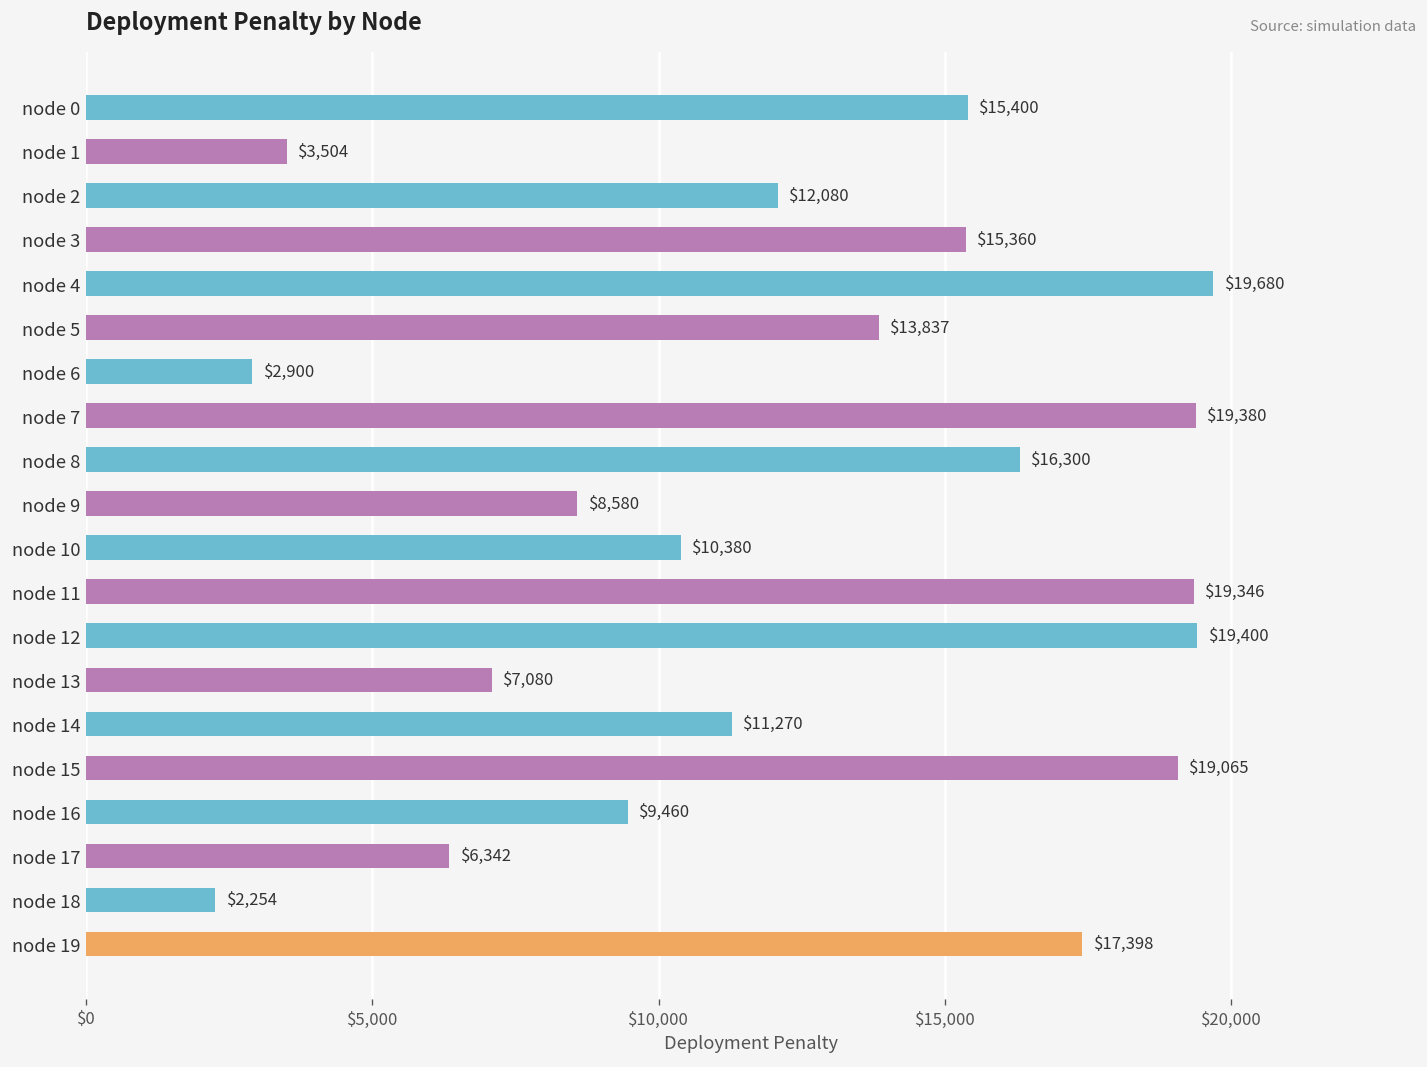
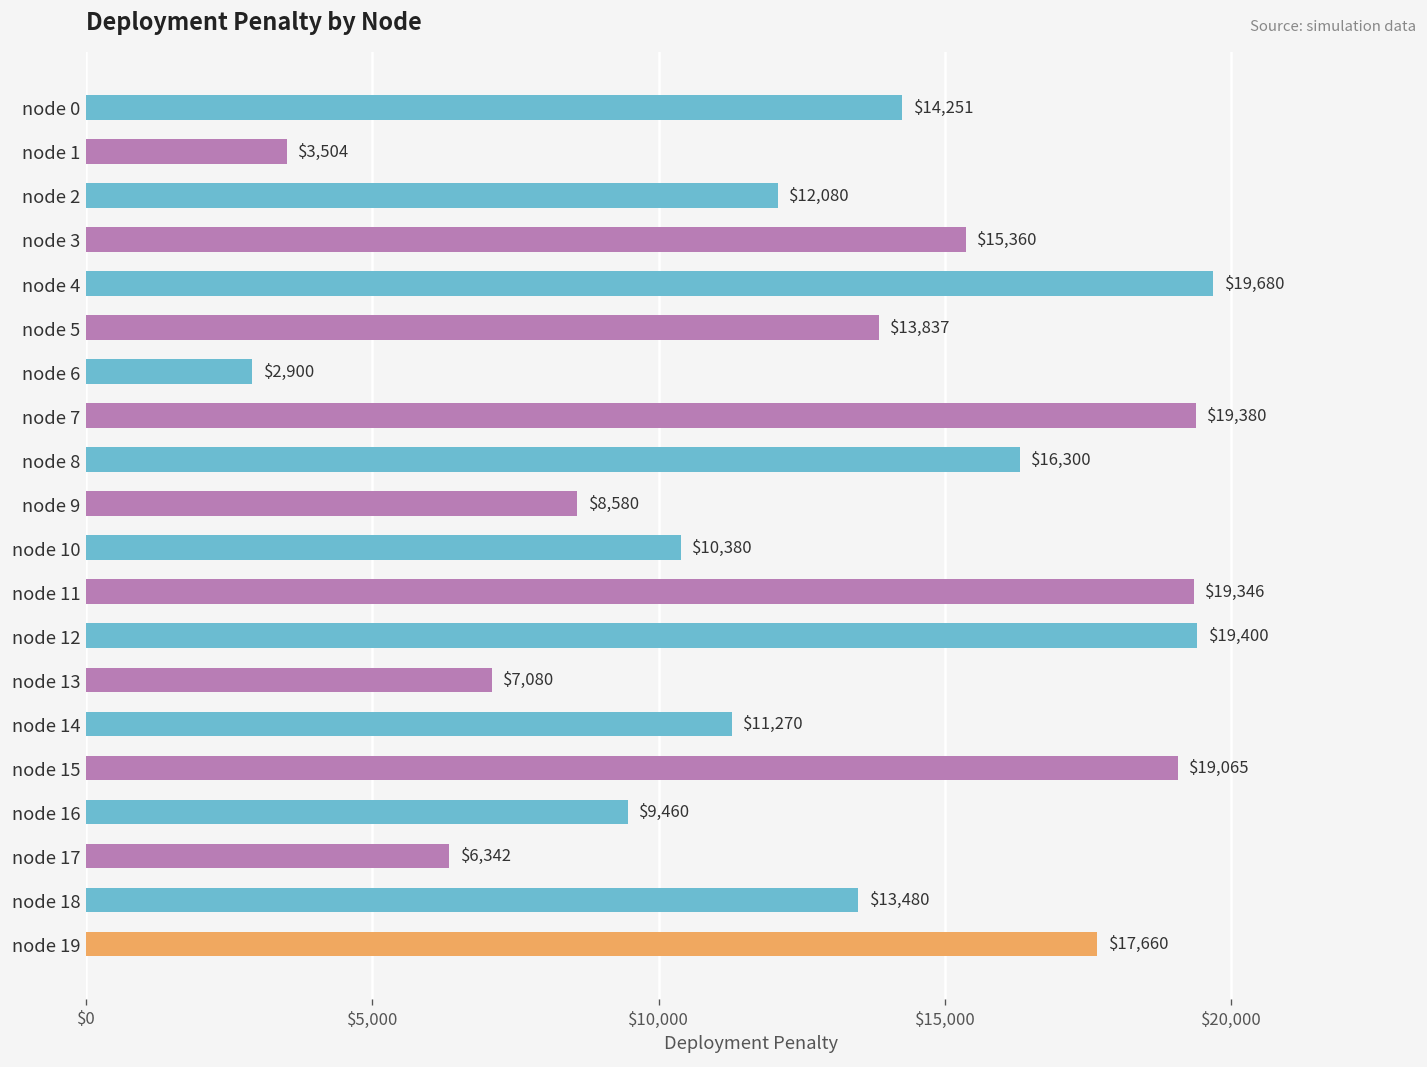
node 0: $15,400 -> $14,251
node 18: $2,254 -> $13,480
node 19: $17,398 -> $17,660
